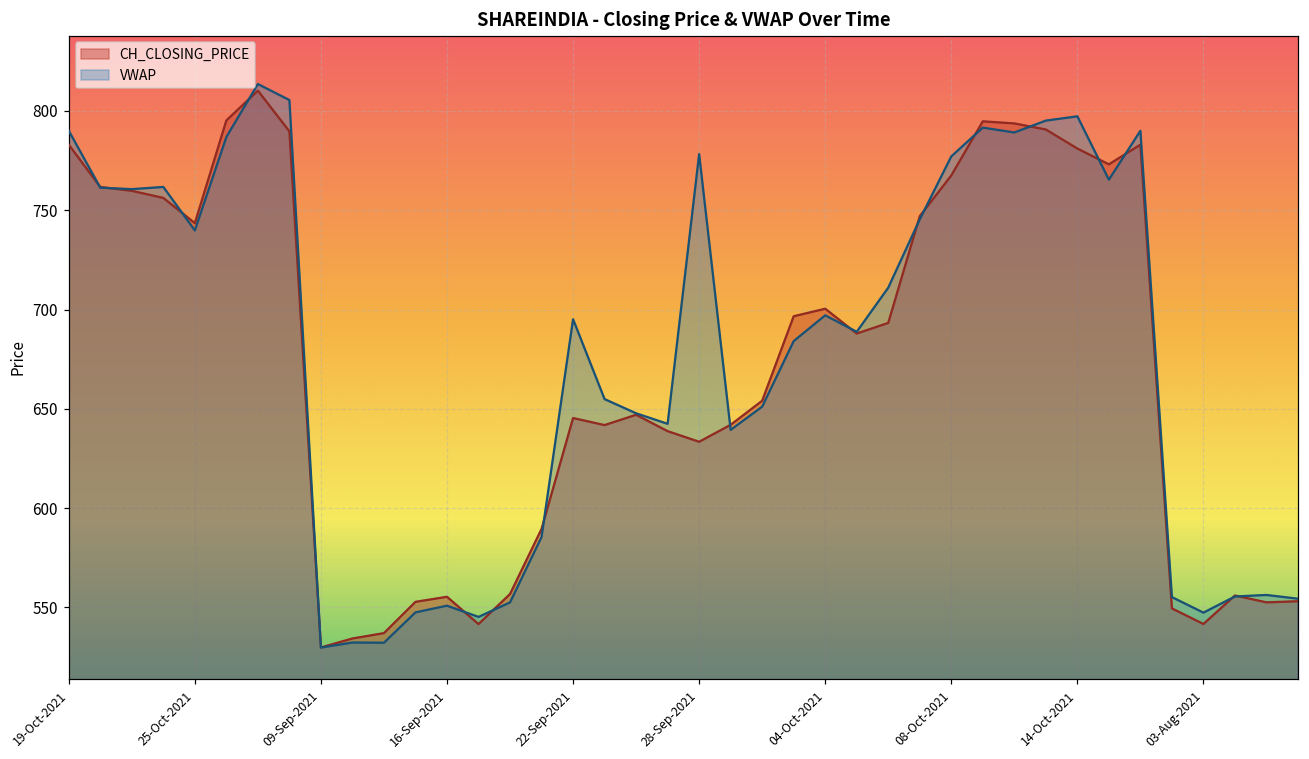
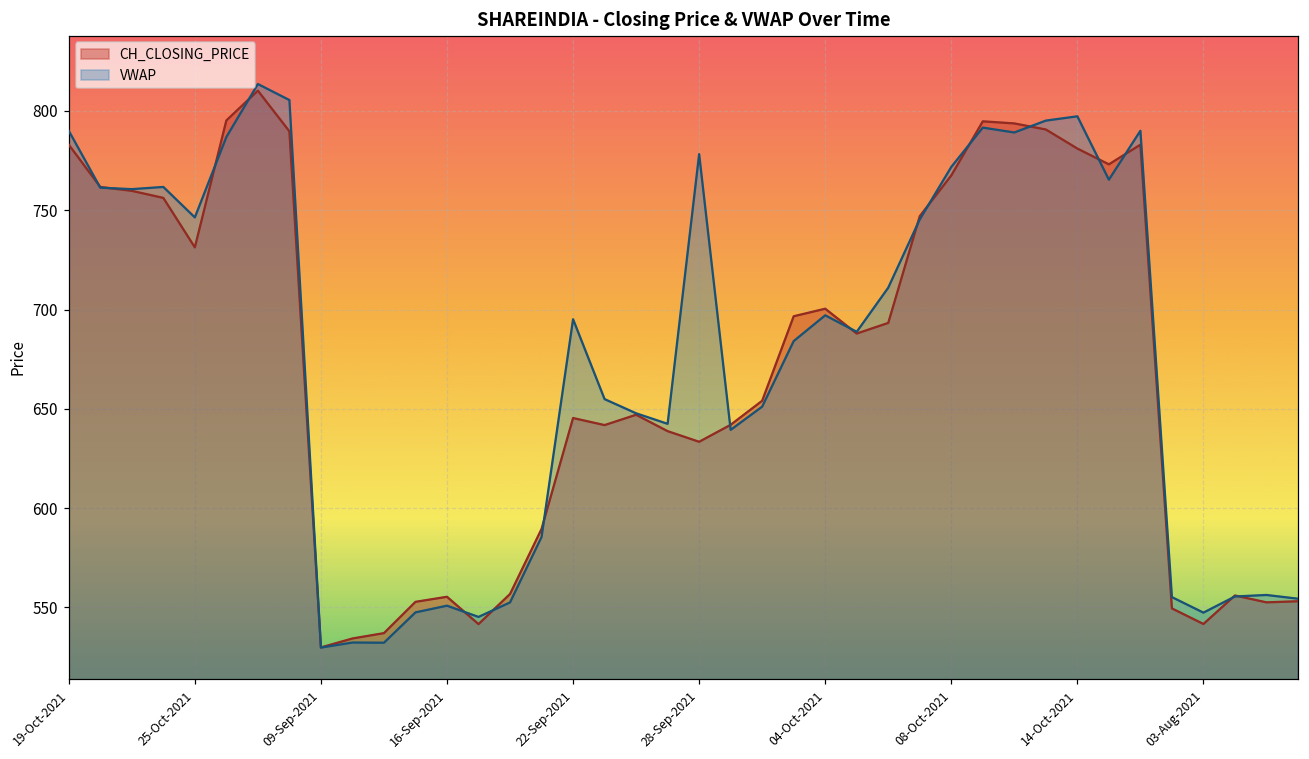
CH_CLOSING_PRICE, 25-Oct-2021: 744 -> 731
VWAP, 25-Oct-2021: 740 -> 746
VWAP, 08-Oct-2021: 777 -> 772
